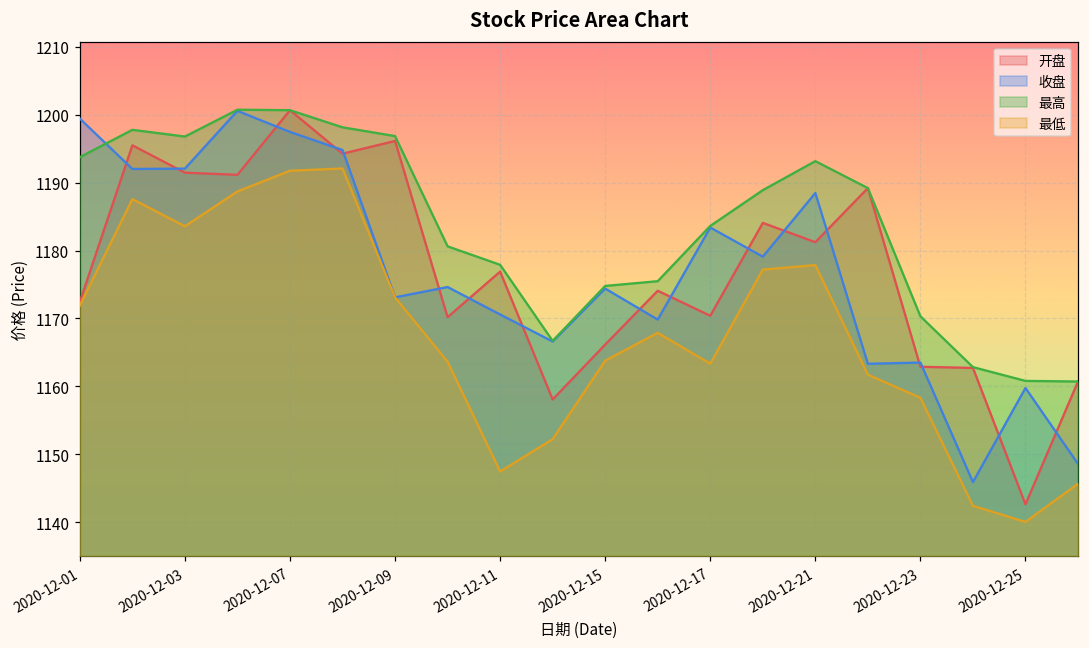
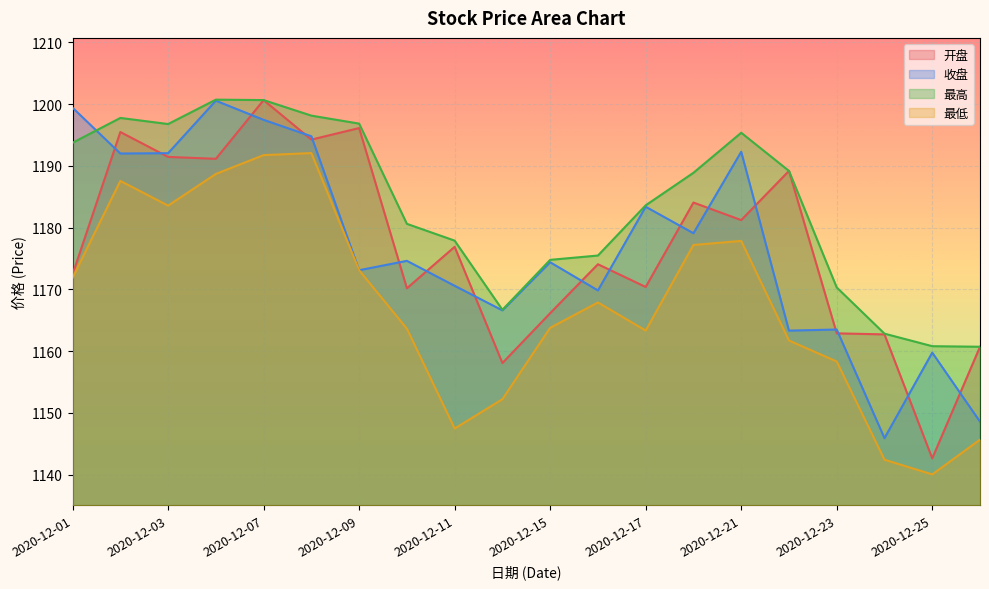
收盘, 2020-12-21: 1188 -> 1192
最高, 2020-12-21: 1193 -> 1195
